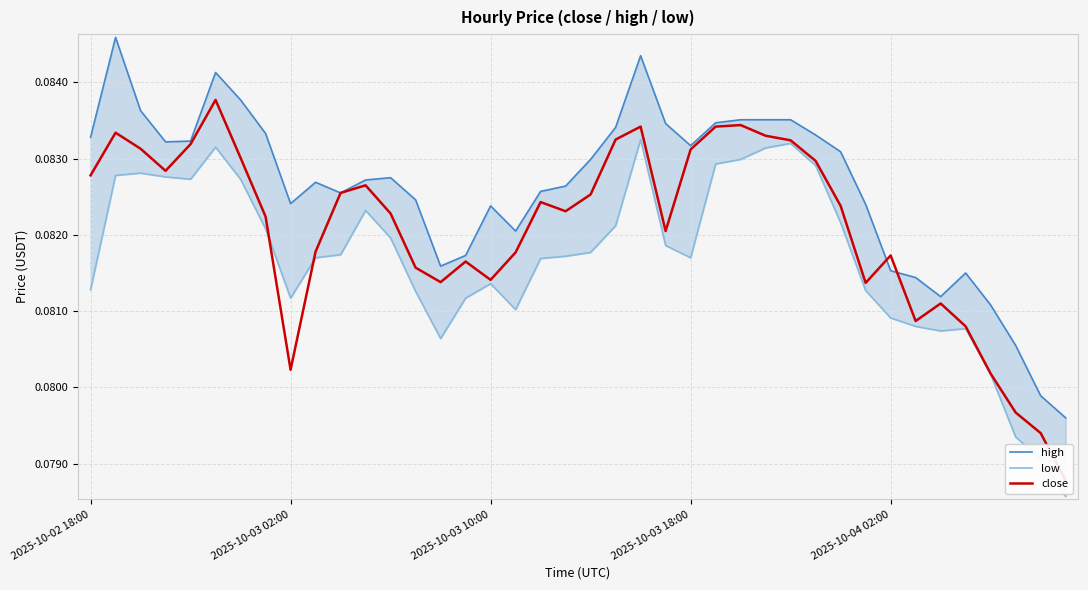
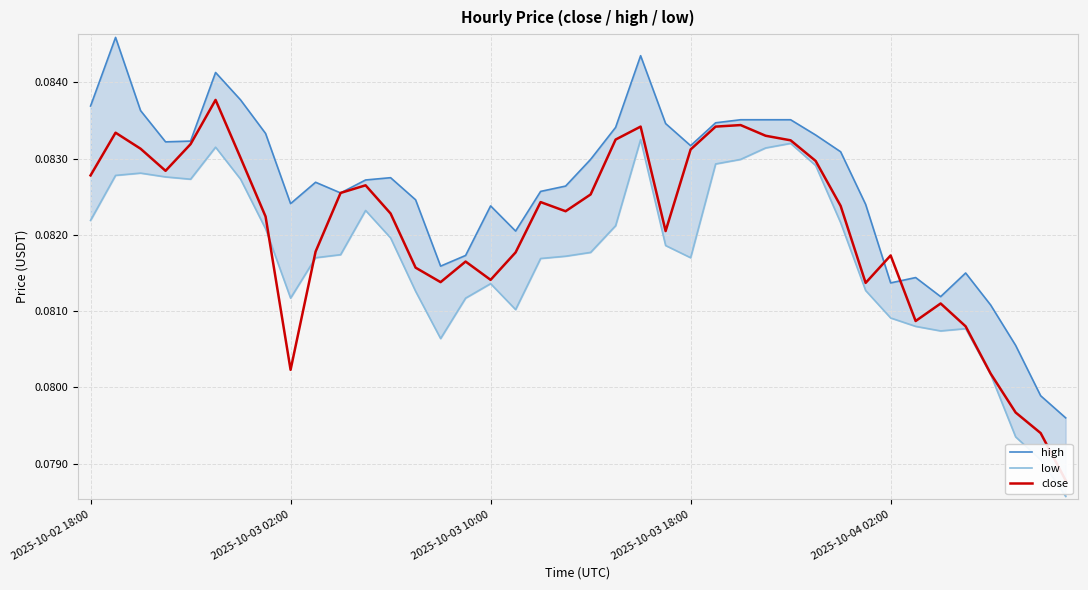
high, 2025-10-02 18:00: 0.0833 -> 0.0837
low, 2025-10-02 18:00: 0.0813 -> 0.0822
high, 2025-10-04 02:00: 0.0815 -> 0.0814
